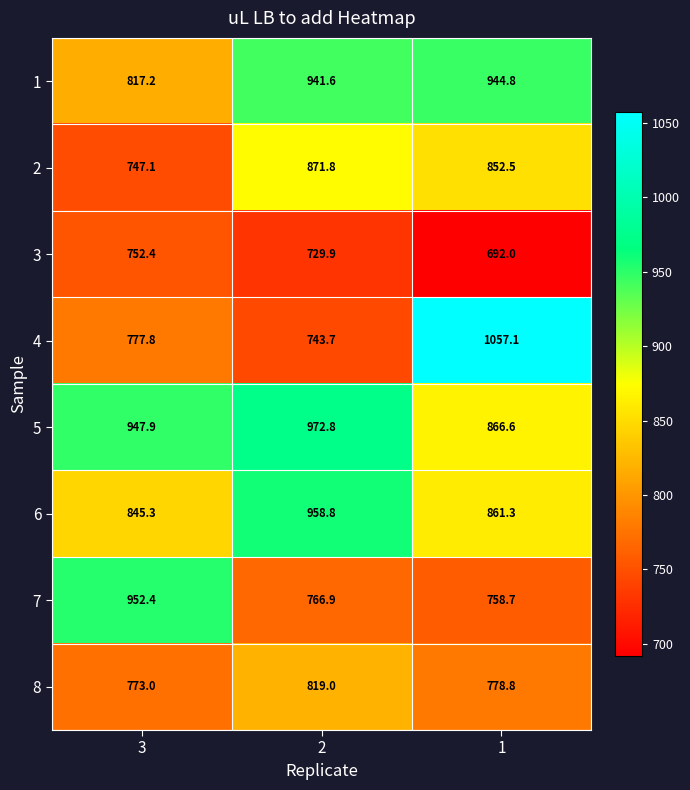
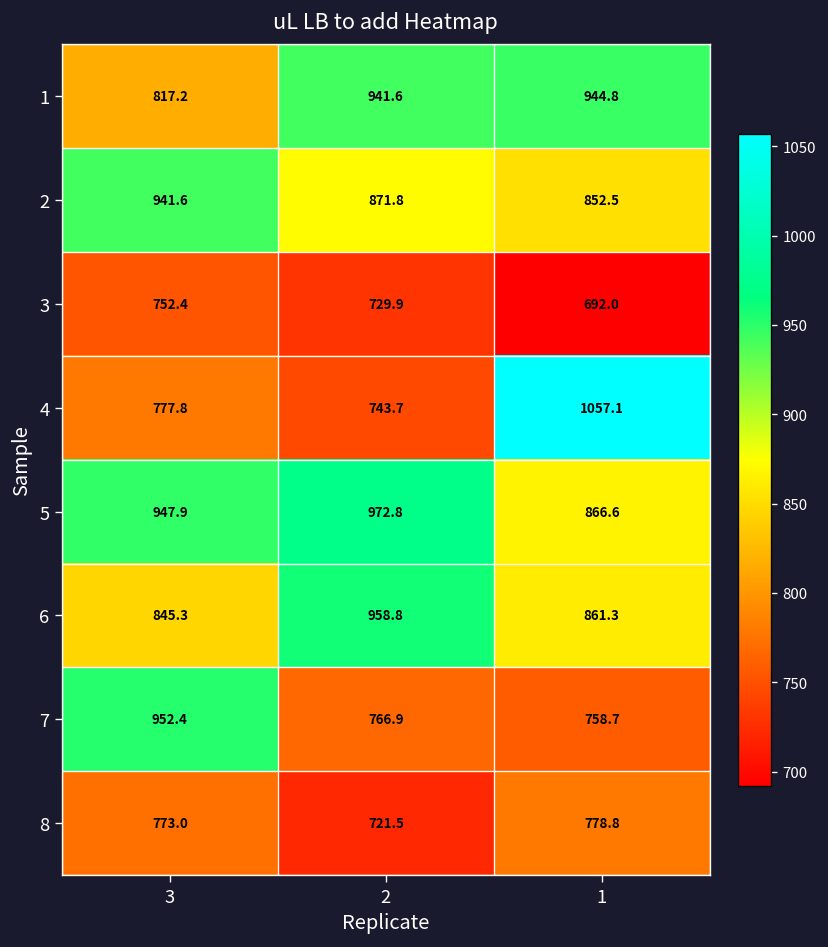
2, 3: 747.1 -> 941.6
8, 2: 819.0 -> 721.5
